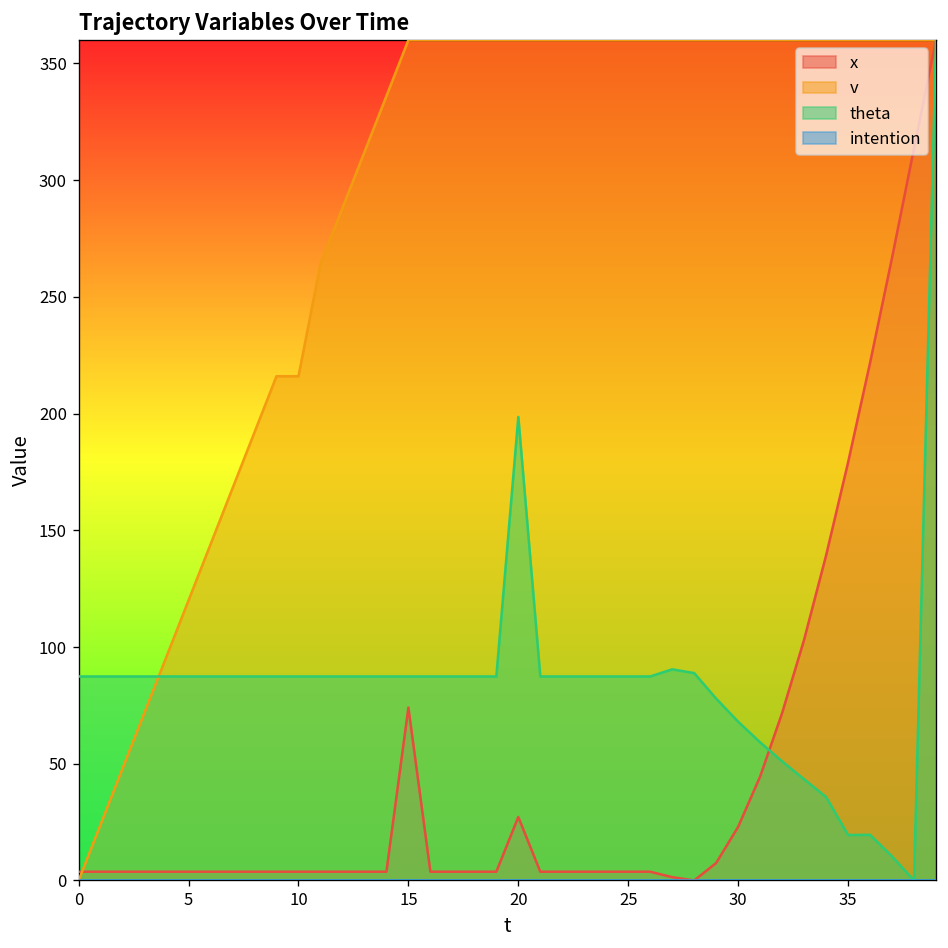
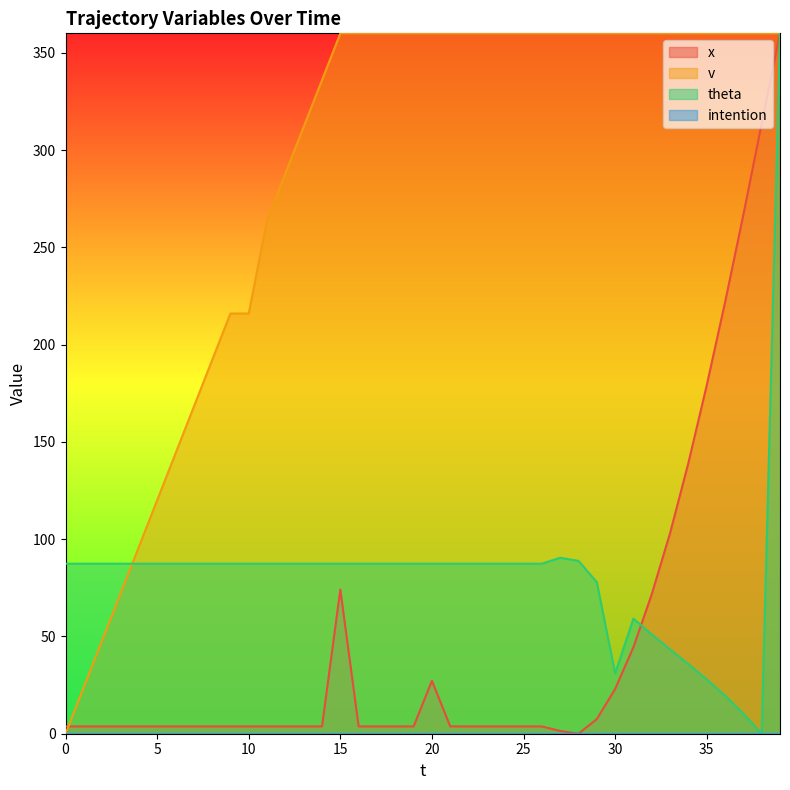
theta, 20: 199 -> 87
theta, 30: 68 -> 31
theta, 35: 19 -> 28
